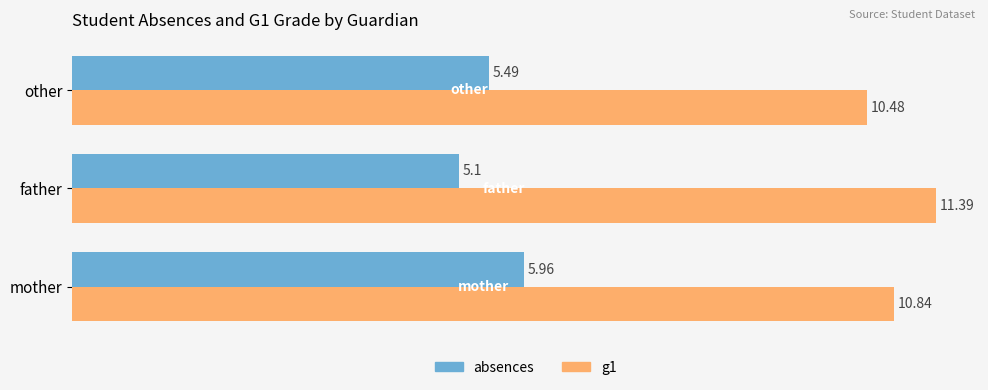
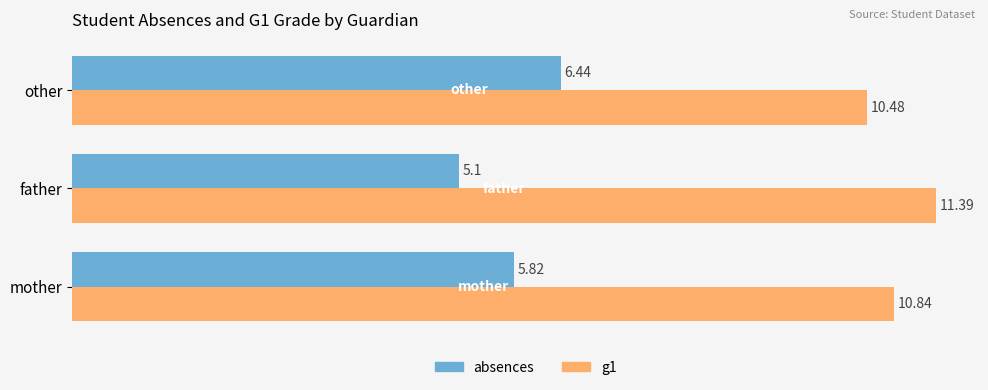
absences, other: 5.49 -> 6.44
absences, mother: 5.96 -> 5.82
